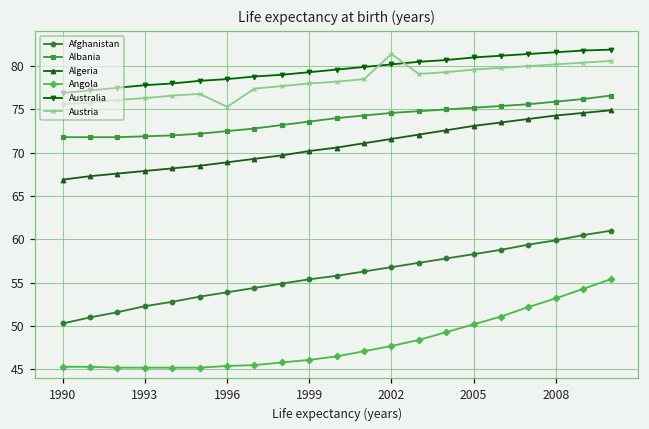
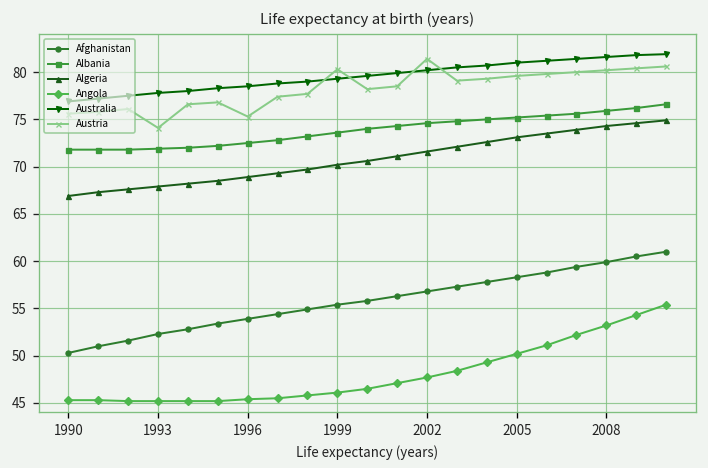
Austria, 1993: 76 -> 74
Austria, 1999: 78 -> 80
